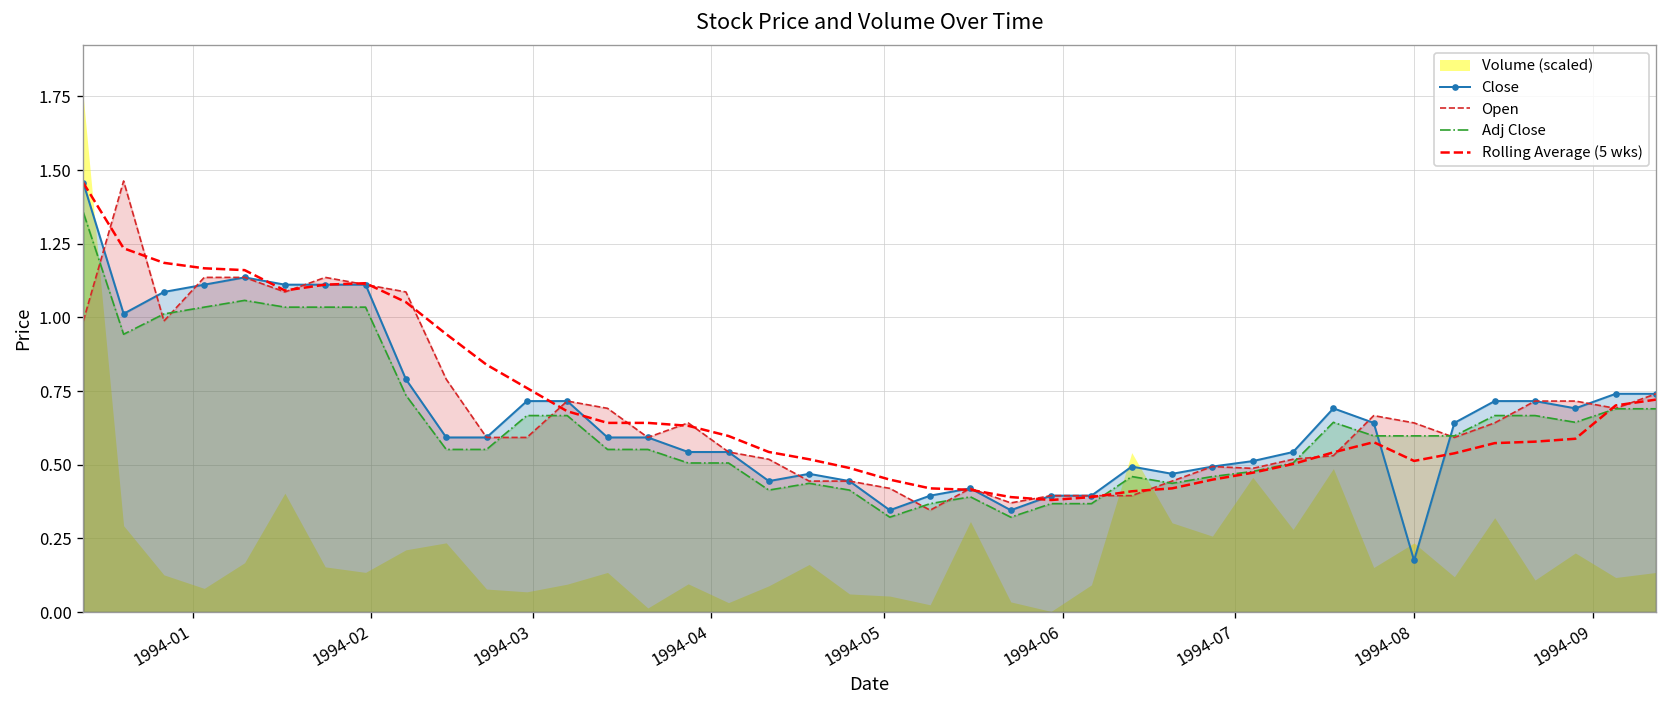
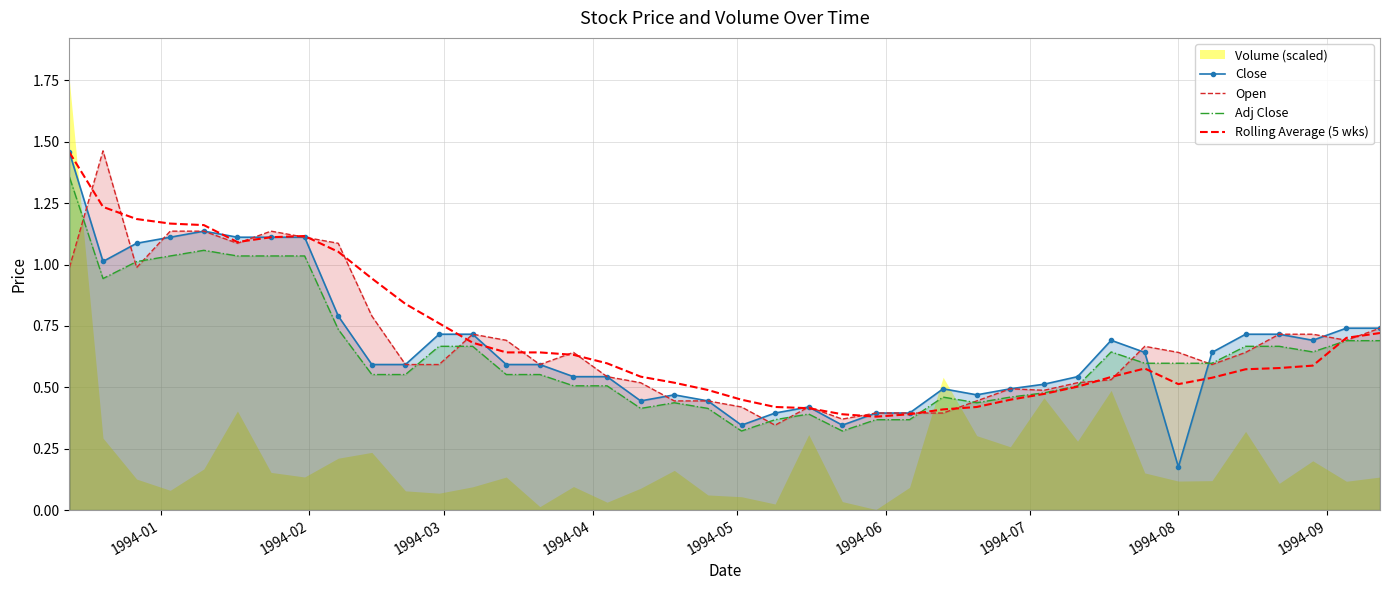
Volume (scaled), 1994-08: 0.23 -> 0.12
